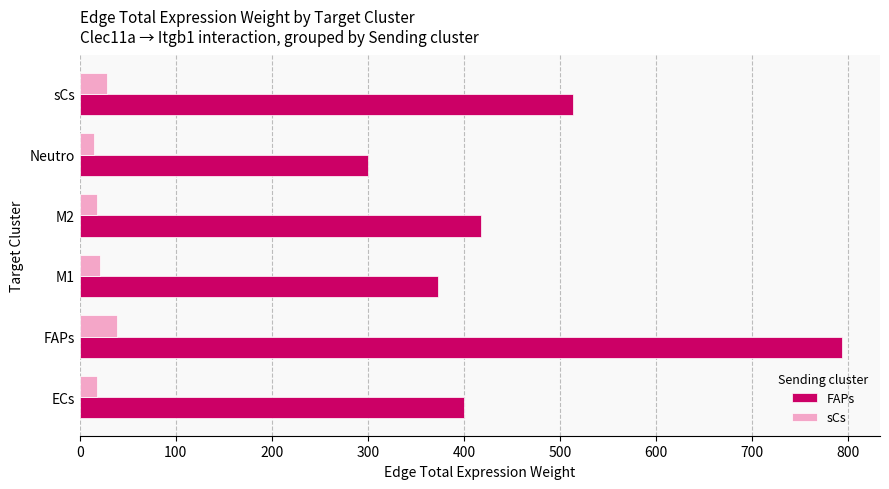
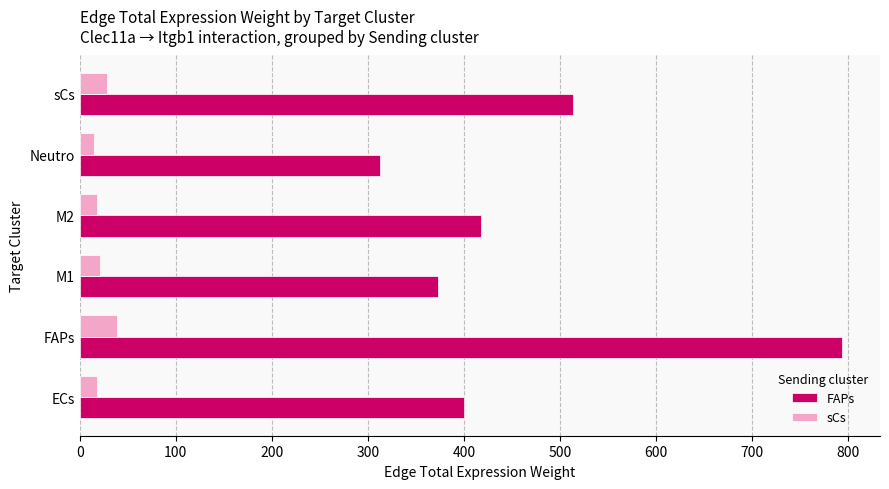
FAPs, Neutro: 300 -> 310
